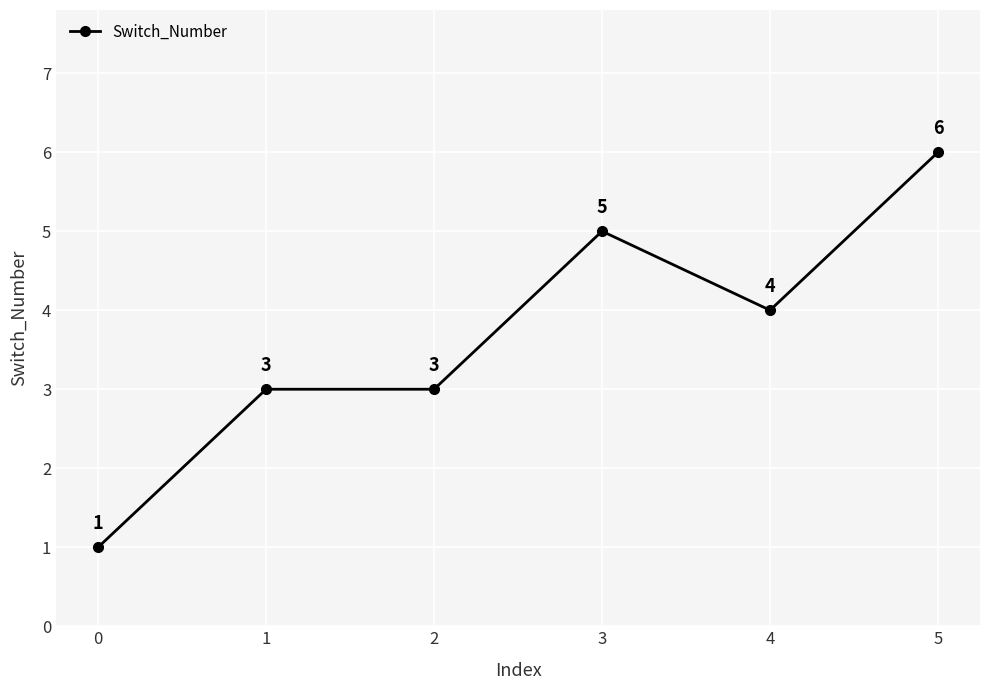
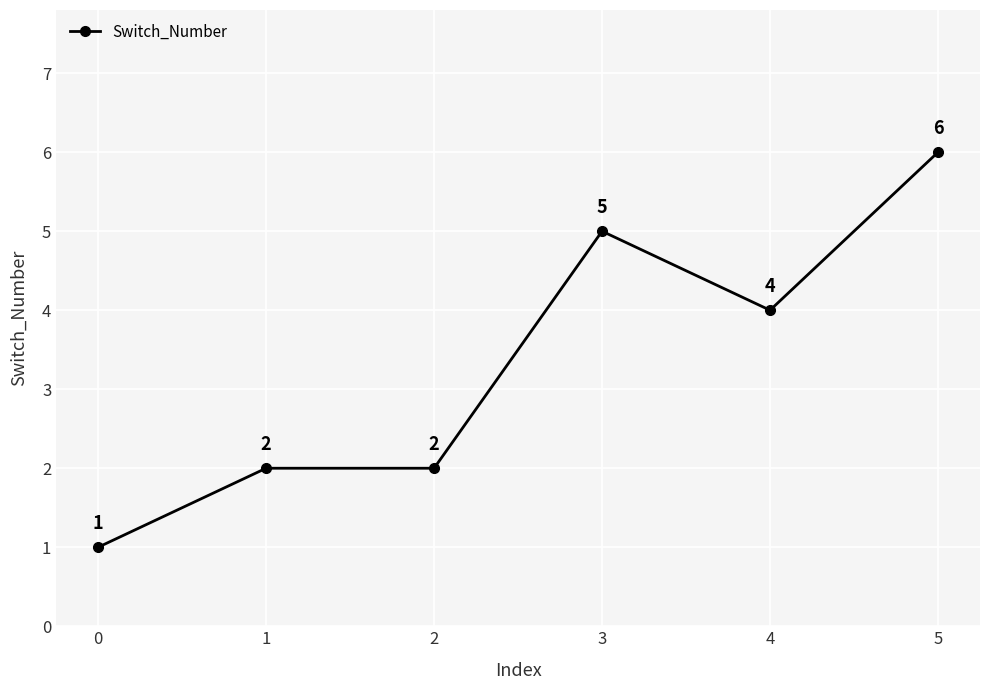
1: 3 -> 2
2: 3 -> 2
